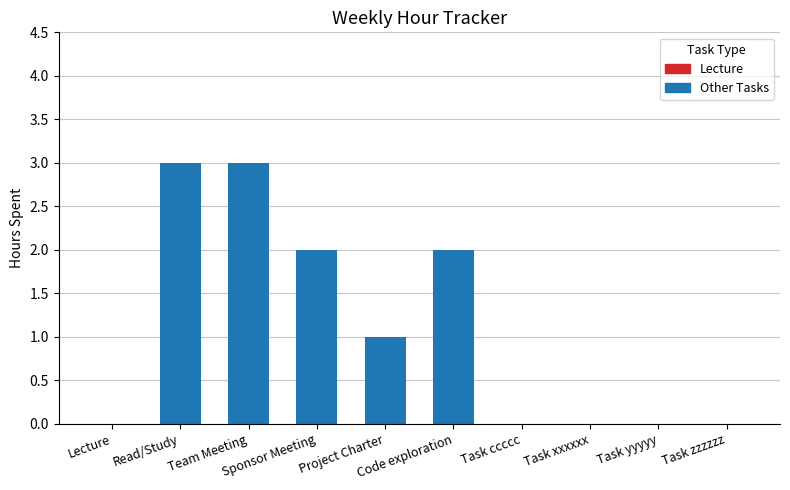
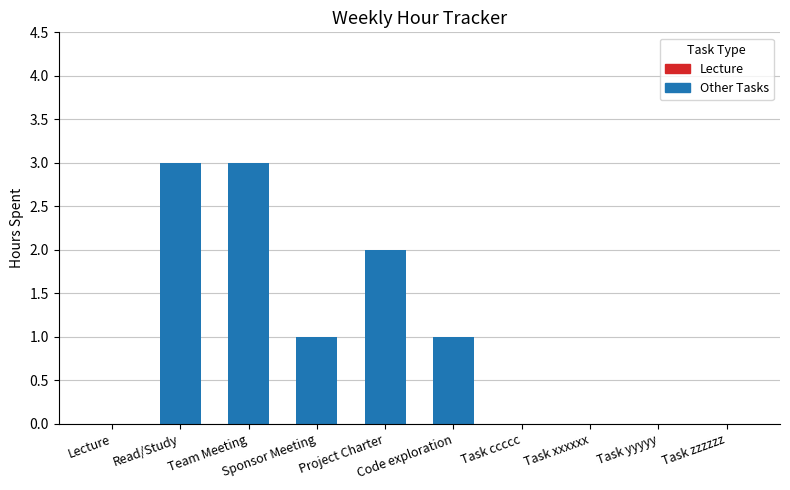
Sponsor Meeting: 2 -> 1
Project Charter: 1 -> 2
Code exploration: 2 -> 1
